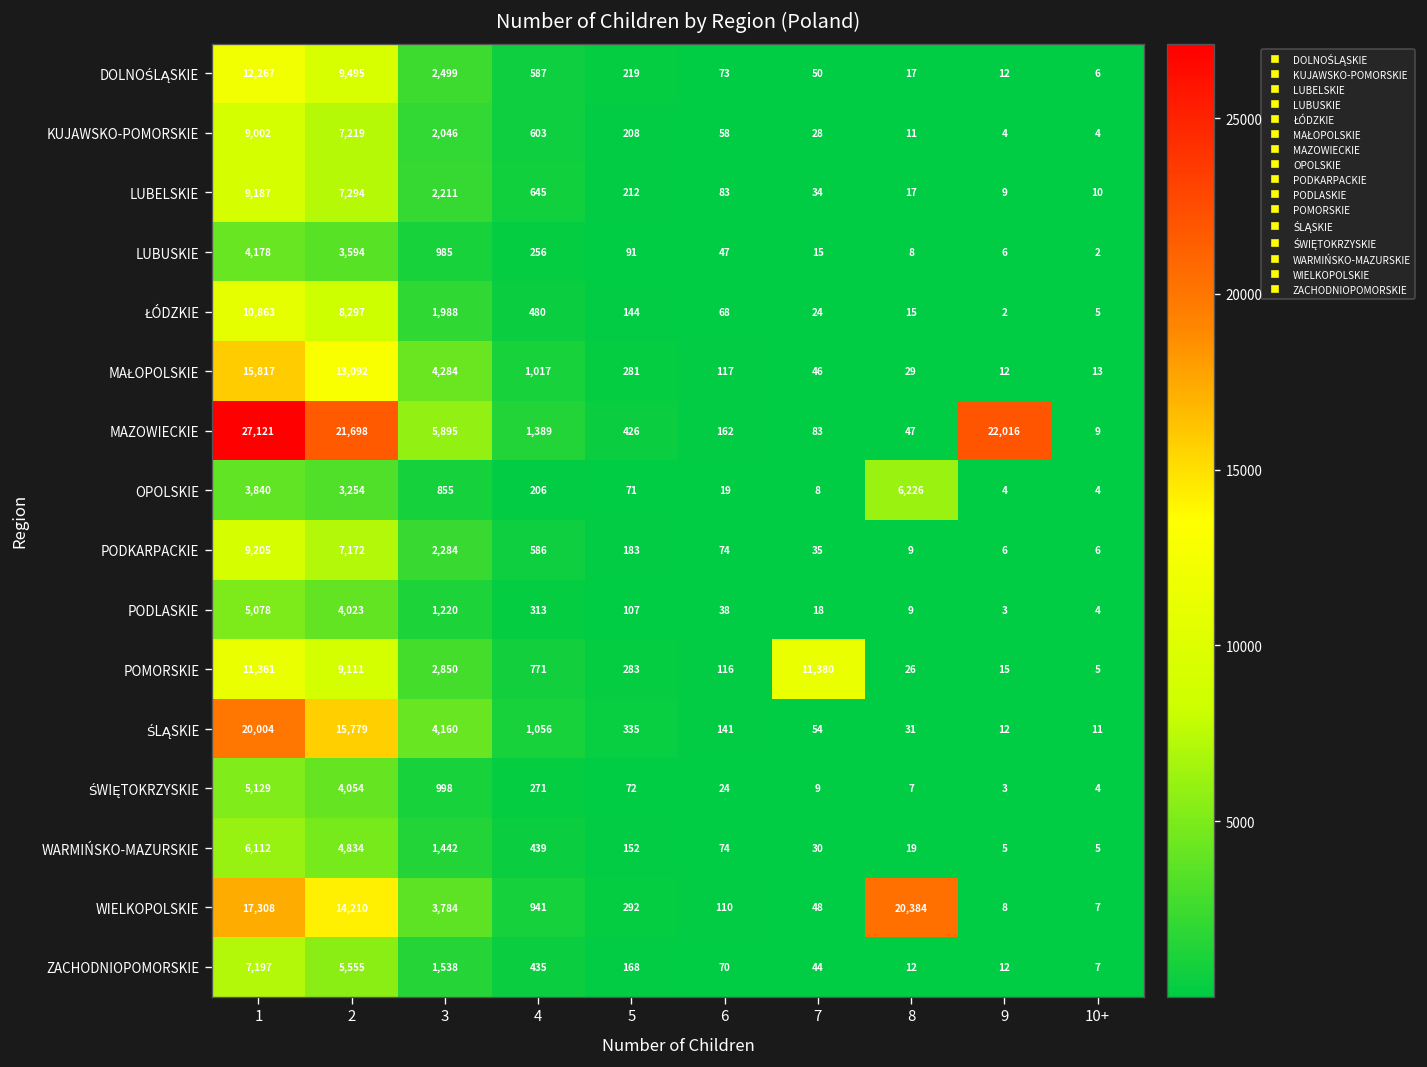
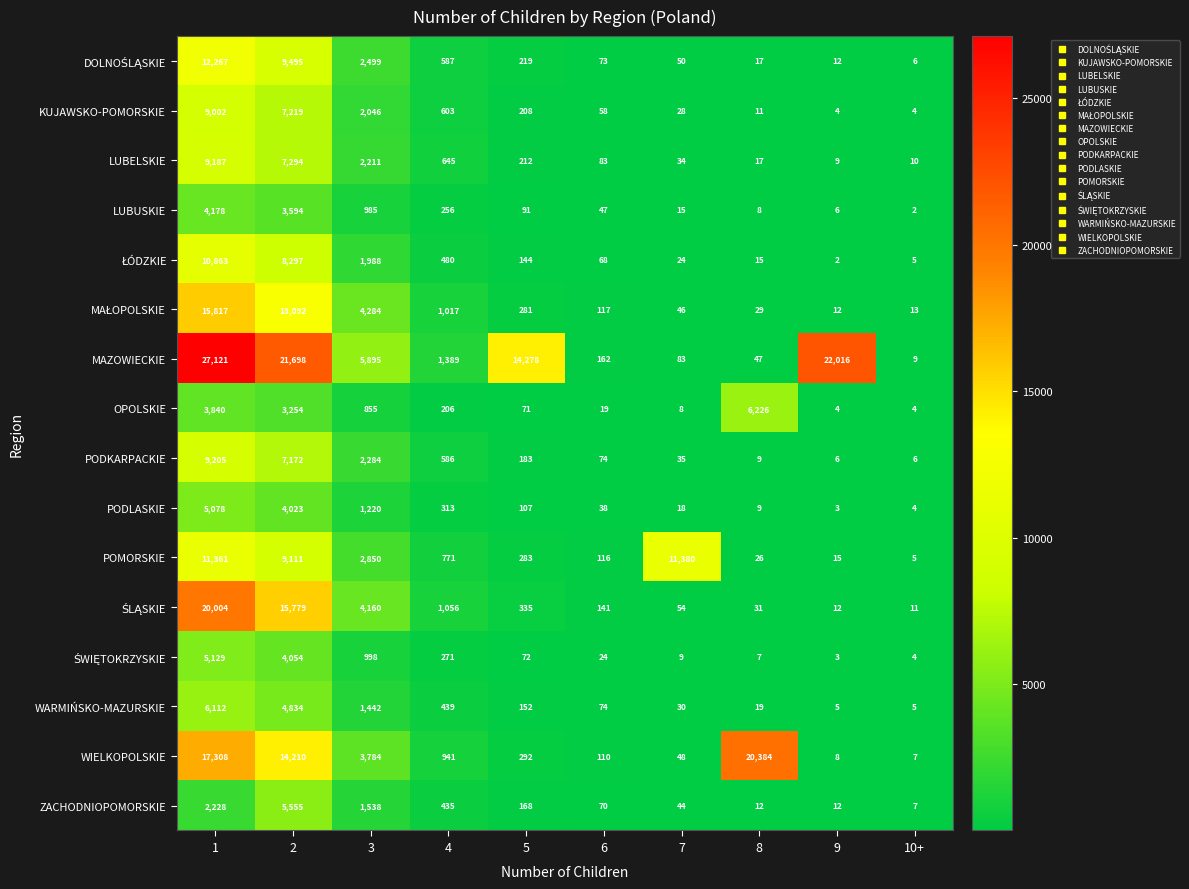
MAZOWIECKIE, 5: 426 -> 14,278
ZACHODNIOPOMORSKIE, 1: 7,197 -> 2,228
